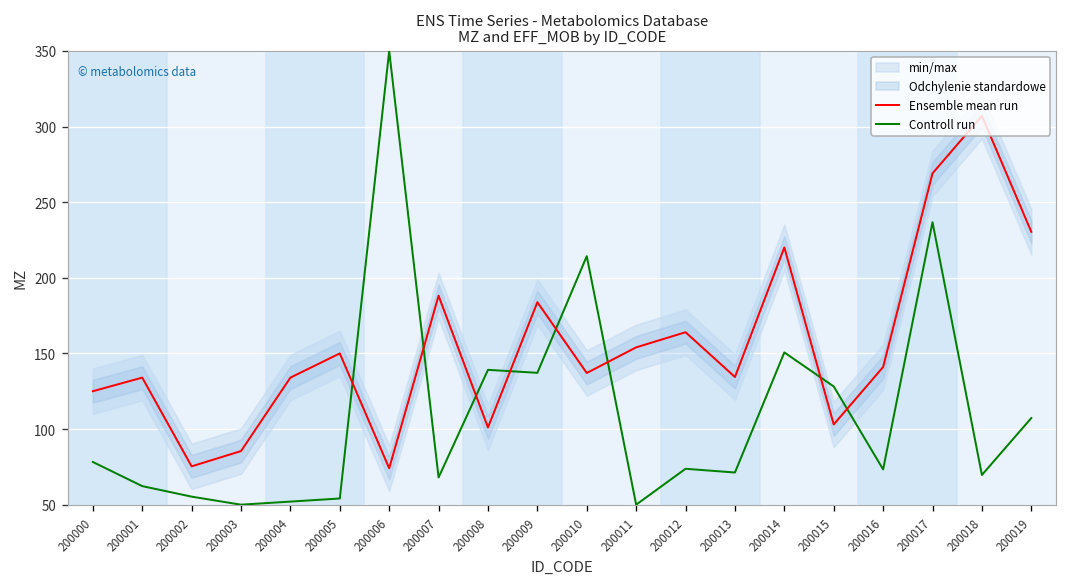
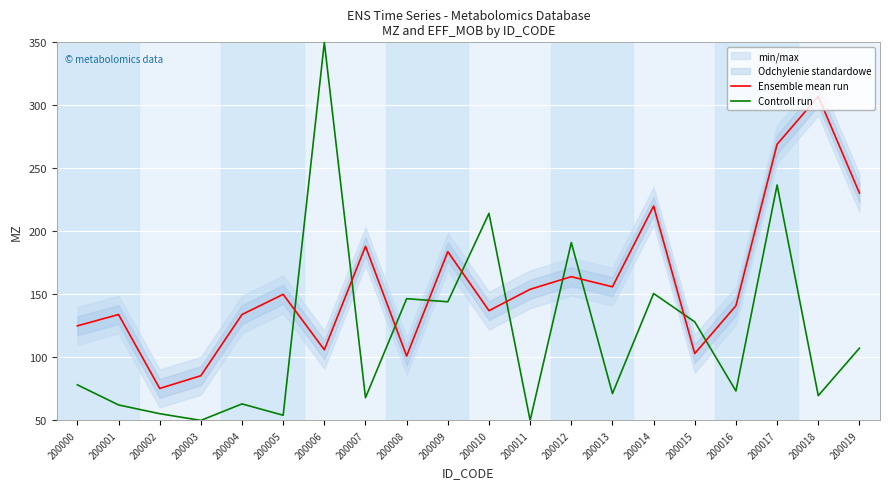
Controll run, 200004: 52 -> 63
Ensemble mean run, 200006: 74 -> 106
Controll run, 200008: 139 -> 147
Controll run, 200009: 137 -> 144
Controll run, 200012: 74 -> 191
Ensemble mean run, 200013: 134 -> 156
